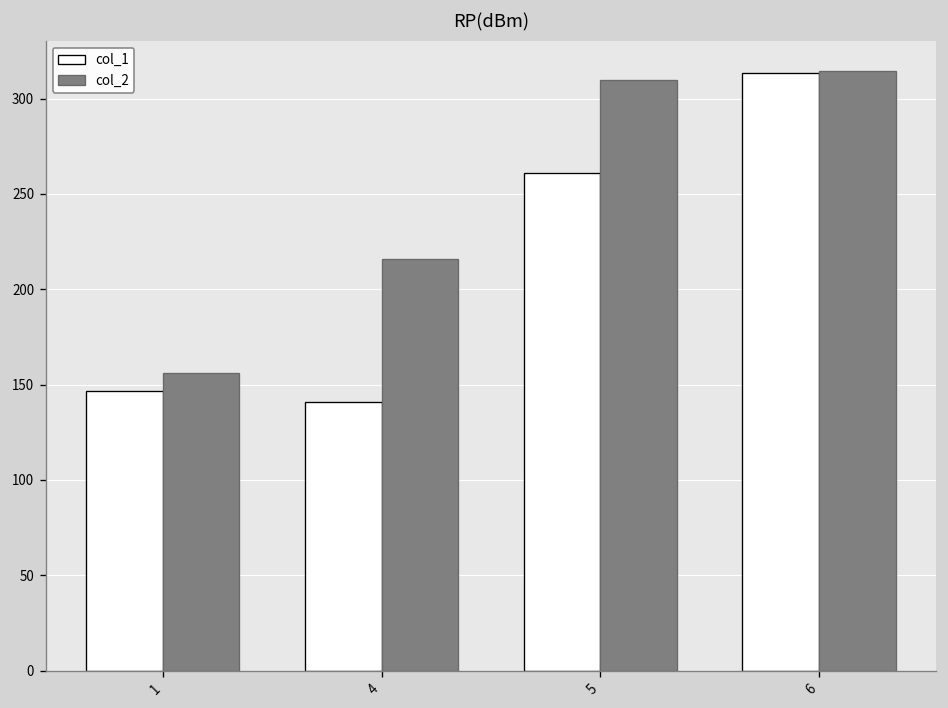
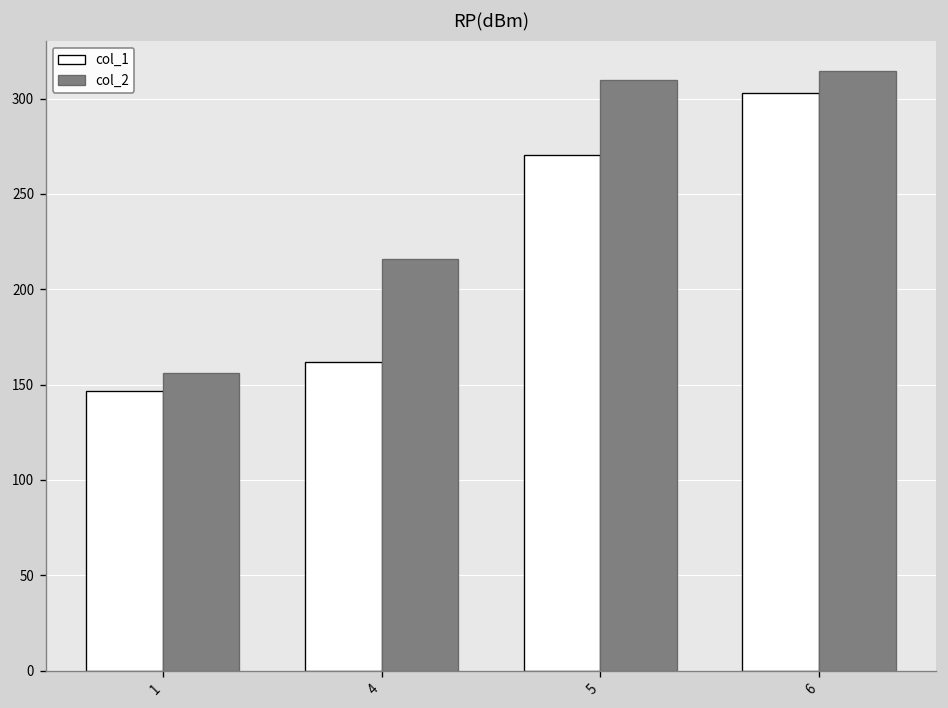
col_1, 4: 141 -> 162
col_1, 5: 261 -> 271
col_1, 6: 314 -> 303
